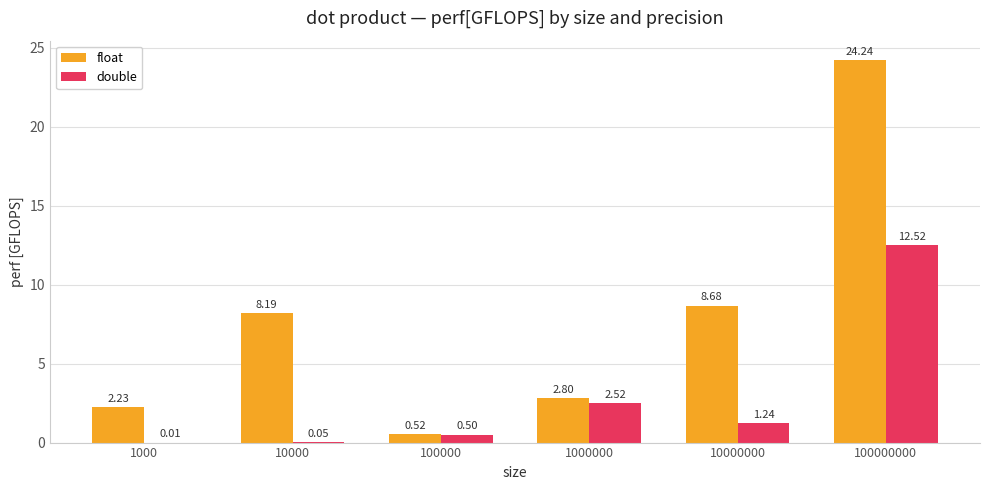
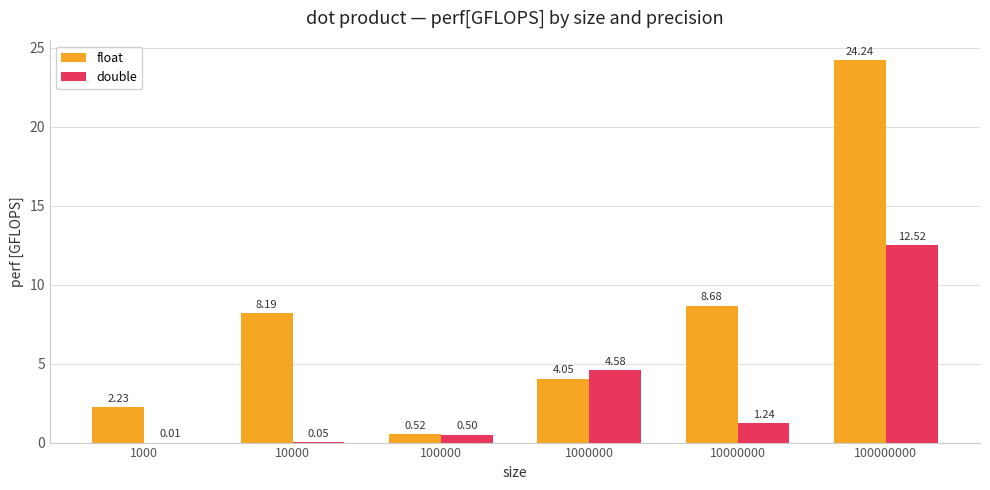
float, 1000000: 2.80 -> 4.05
double, 1000000: 2.52 -> 4.58
